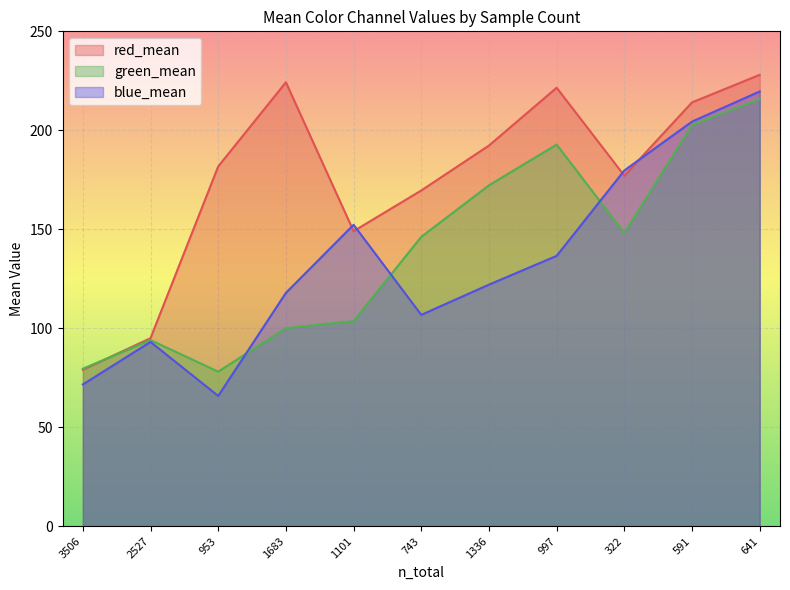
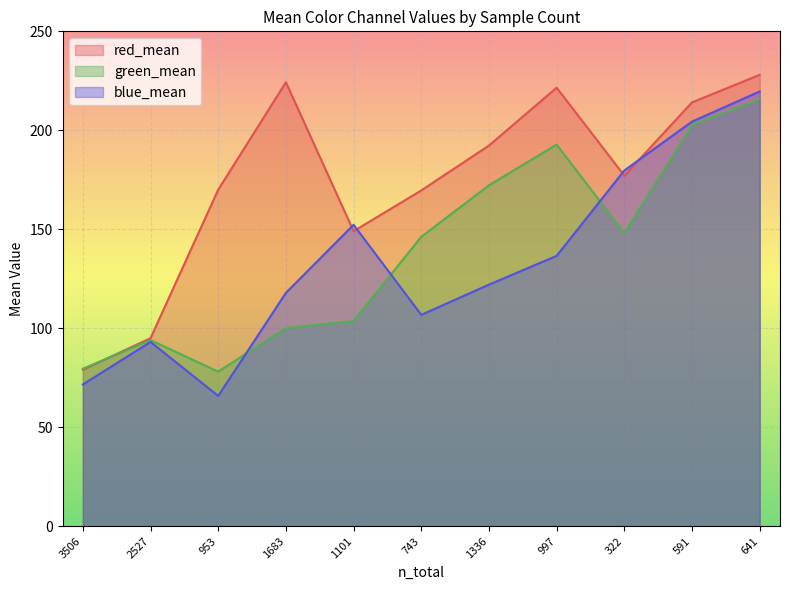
red_mean, 953: 182 -> 170
